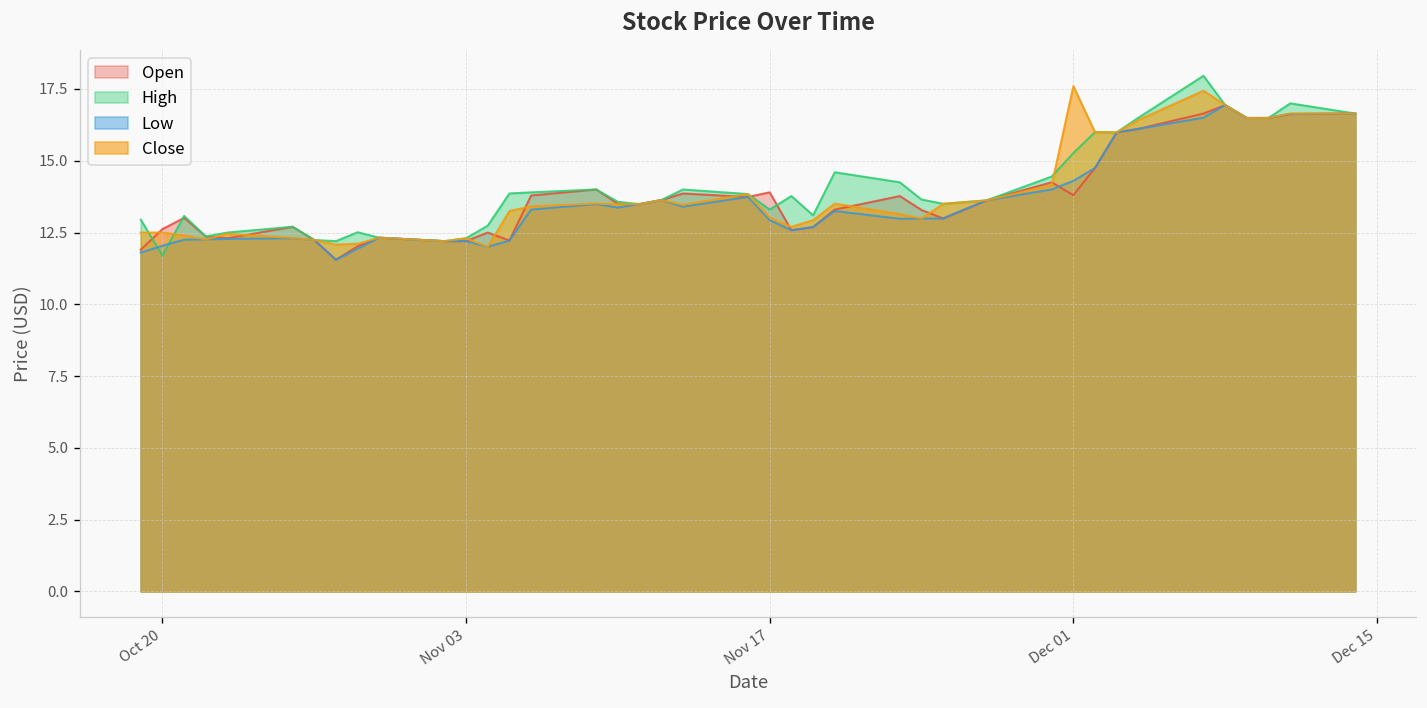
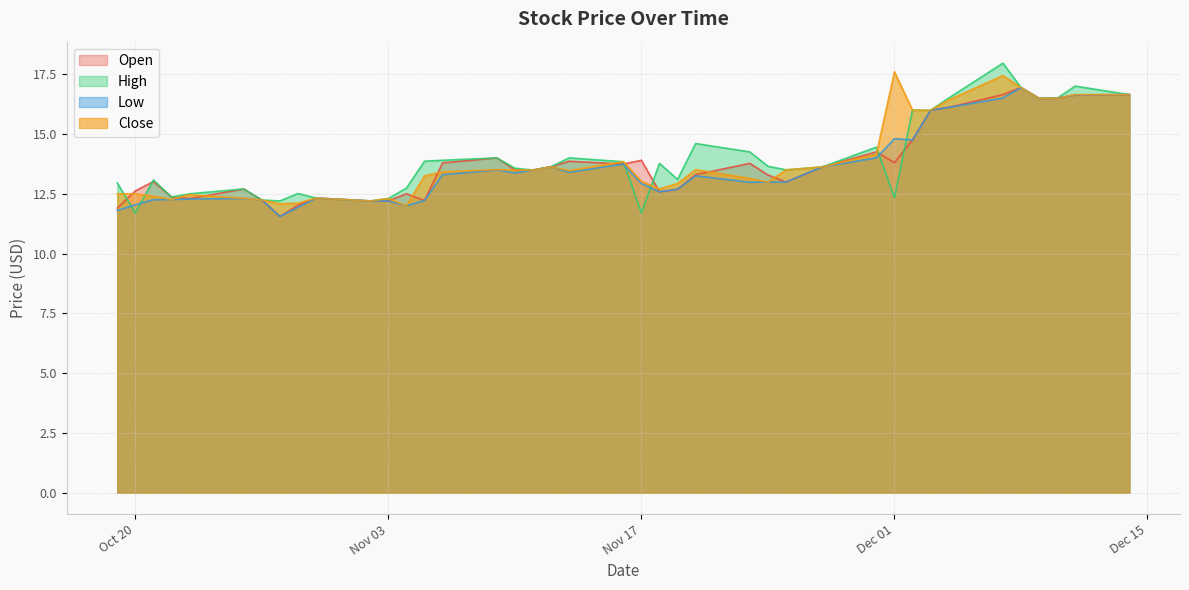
High, Nov 17: 13.3 -> 11.7
High, Dec 01: 15.3 -> 12.3
Low, Dec 01: 14.3 -> 14.8
